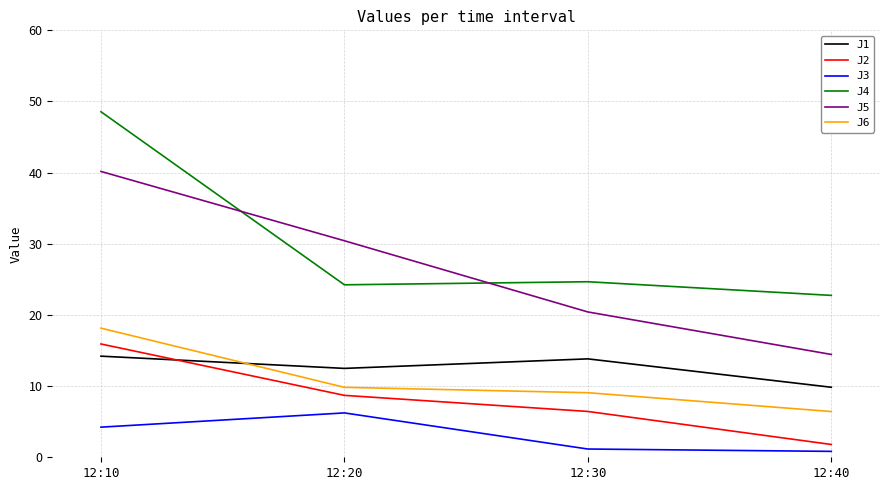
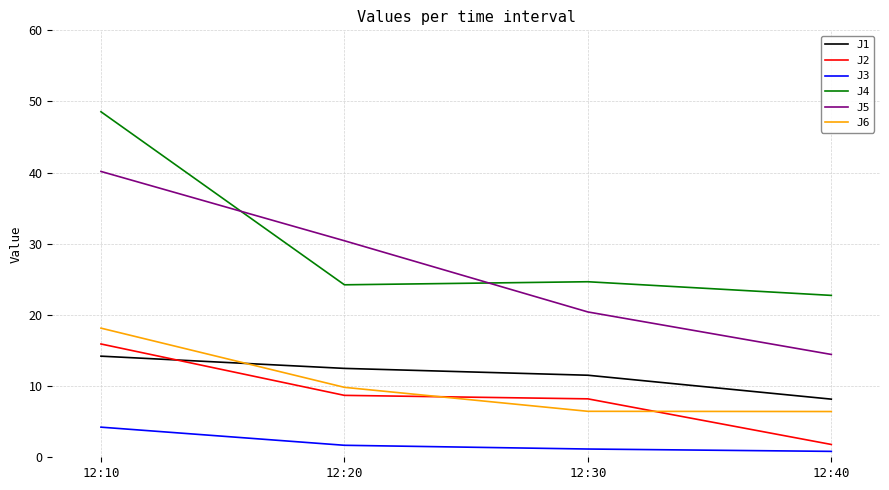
J3, 12:20: 6 -> 2
J1, 12:30: 14 -> 12
J2, 12:30: 6 -> 8
J6, 12:30: 9 -> 6
J1, 12:40: 10 -> 8
